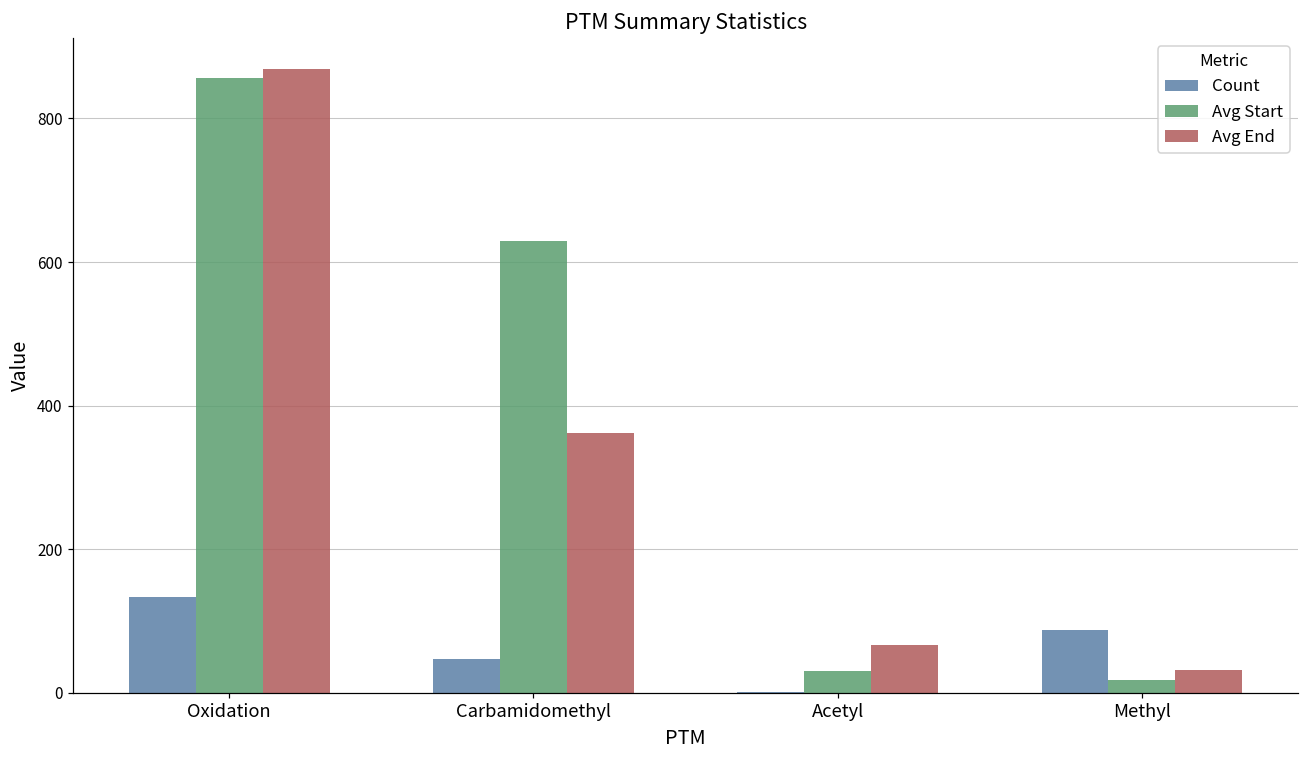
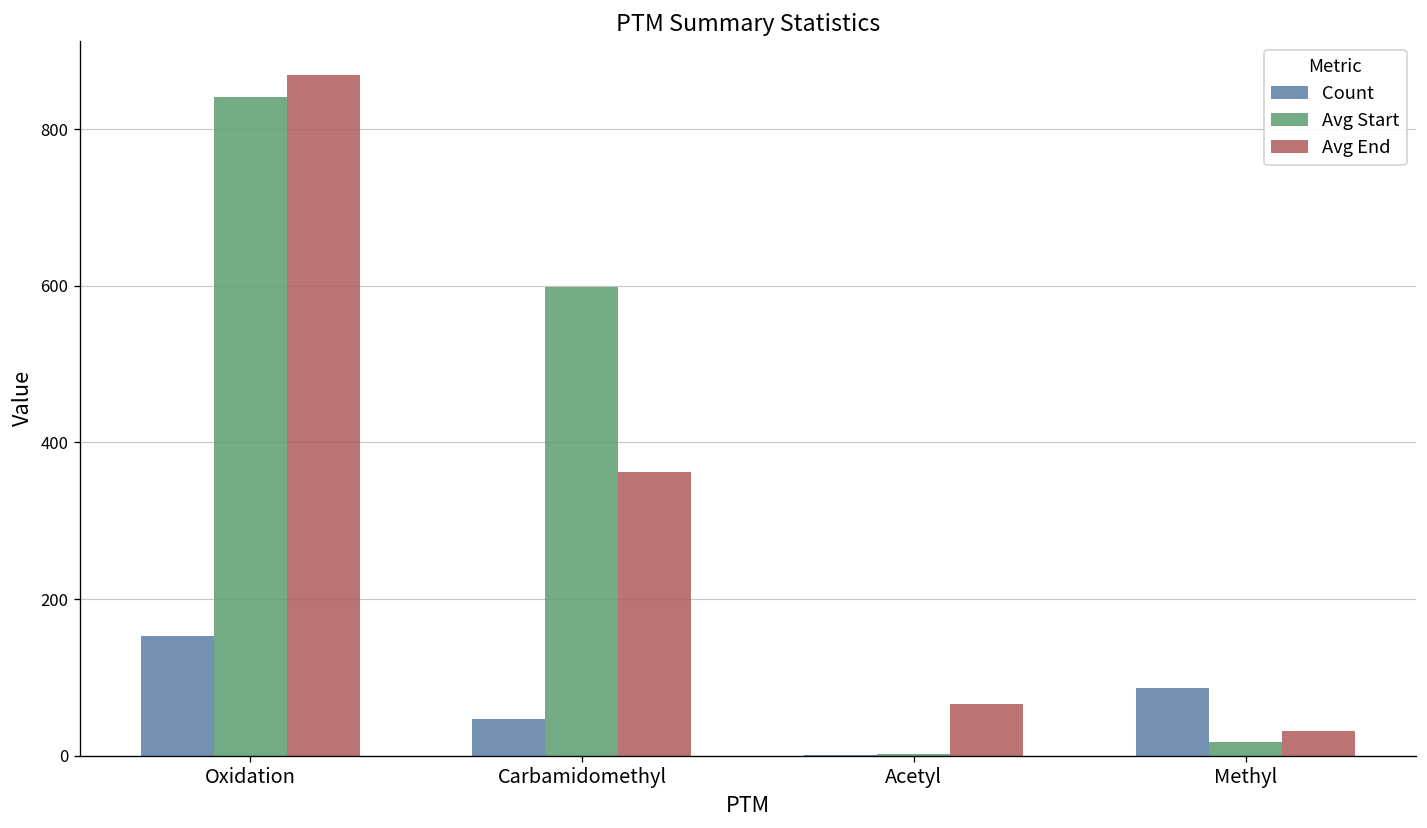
Count, Oxidation: 130 -> 150
Avg Start, Oxidation: 860 -> 840
Avg Start, Carbamidomethyl: 630 -> 600
Avg Start, Acetyl: 30 -> 0
